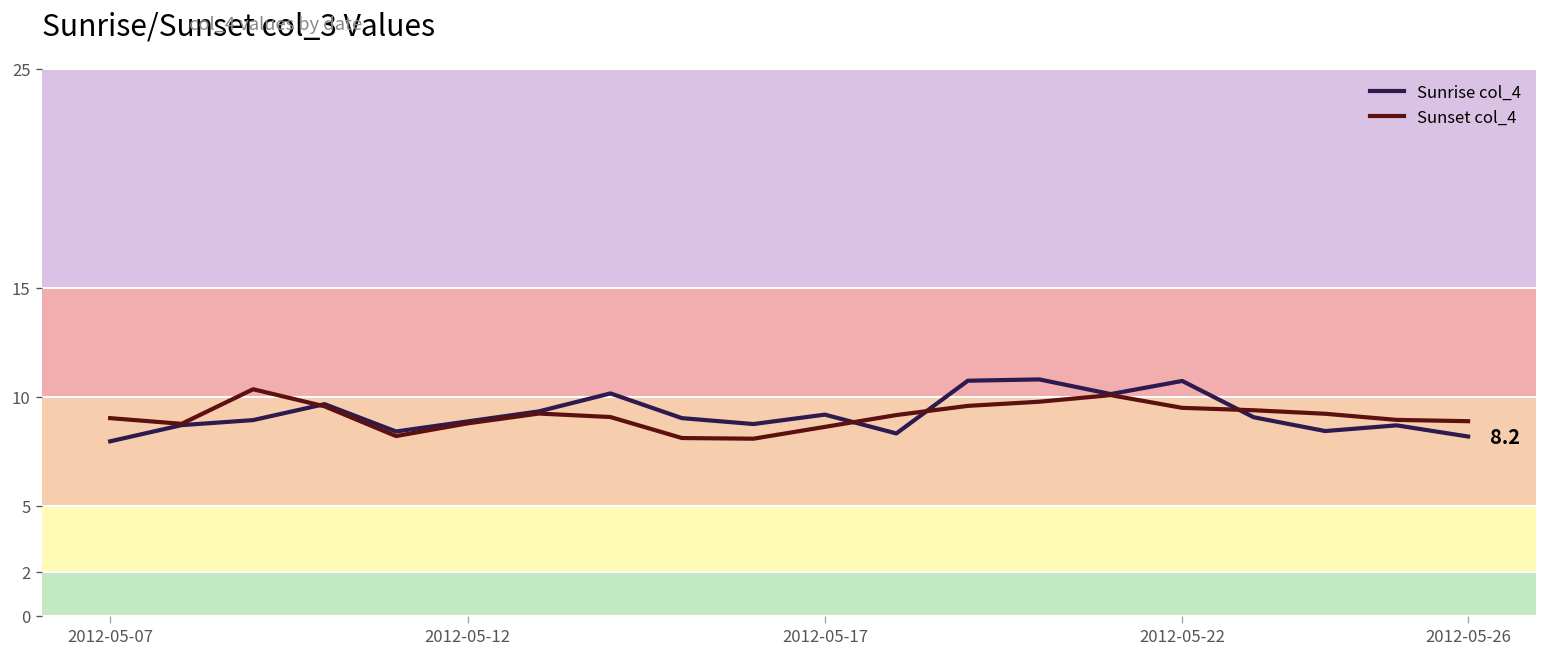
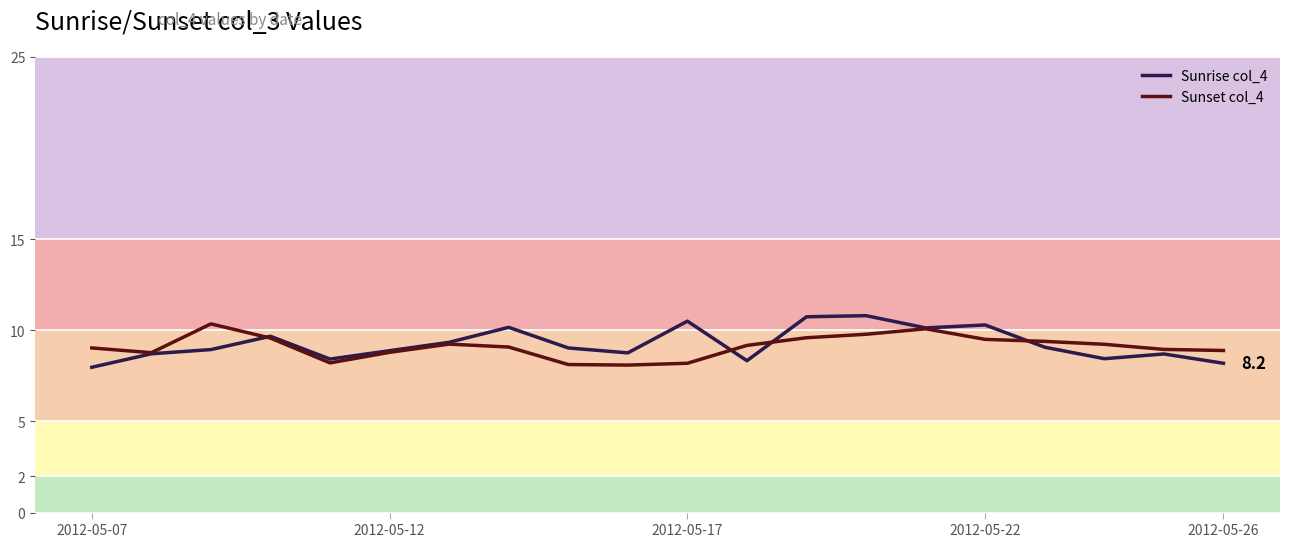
Sunrise col_4, 2012-05-17: 9.2 -> 10.5
Sunset col_4, 2012-05-17: 8.6 -> 8.2
Sunrise col_4, 2012-05-22: 10.7 -> 10.3
